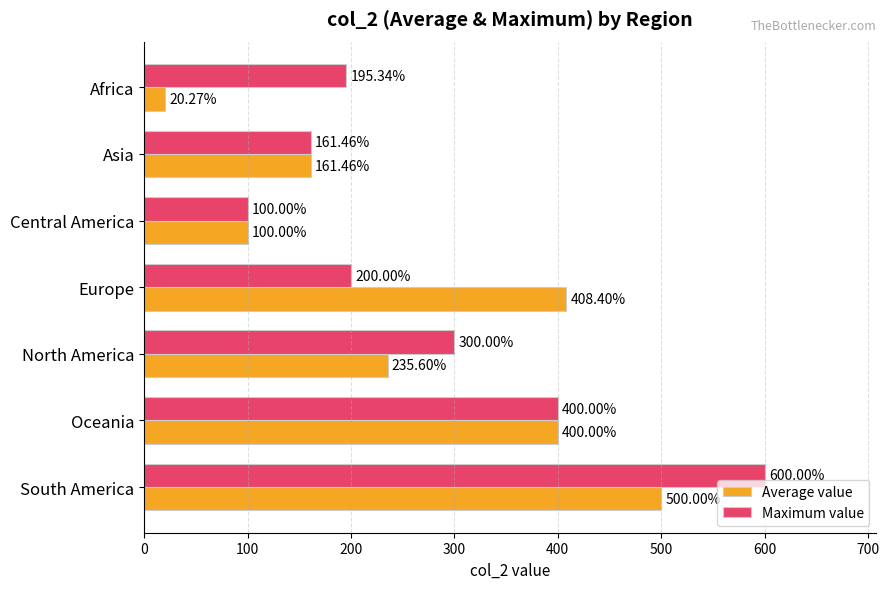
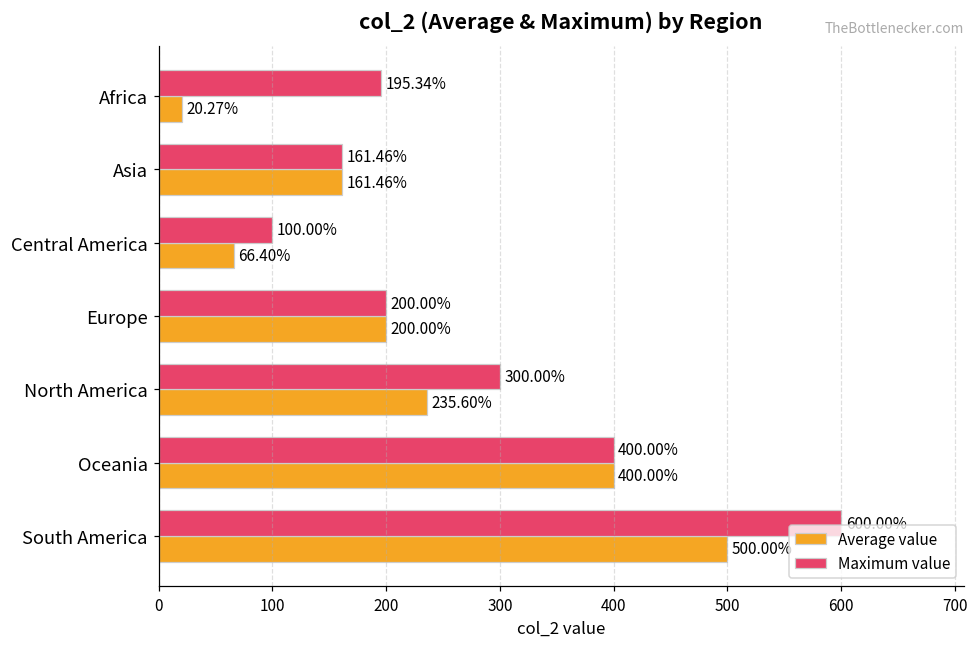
Average value, Central America: 100.00% -> 66.40%
Average value, Europe: 408.40% -> 200.00%
